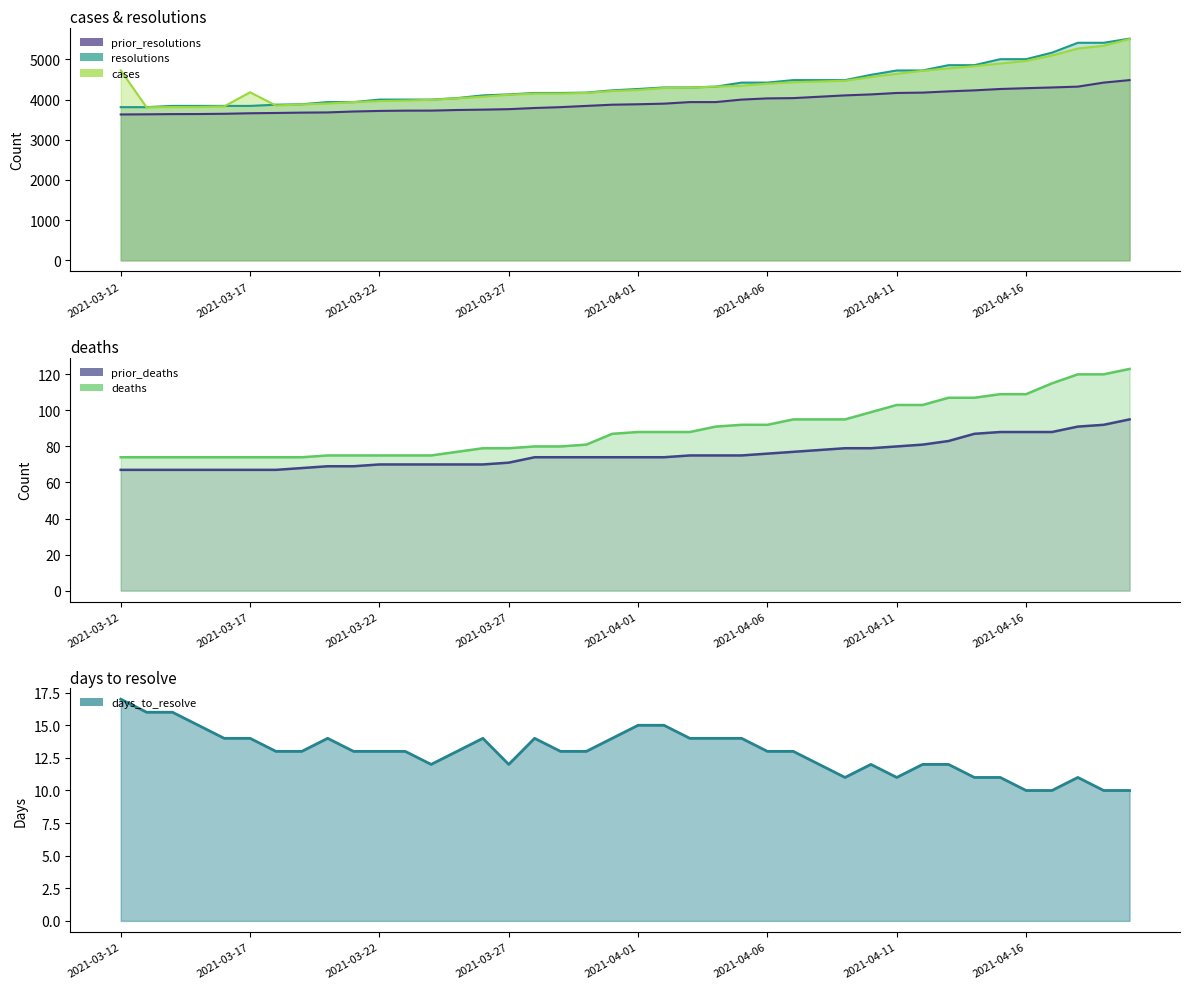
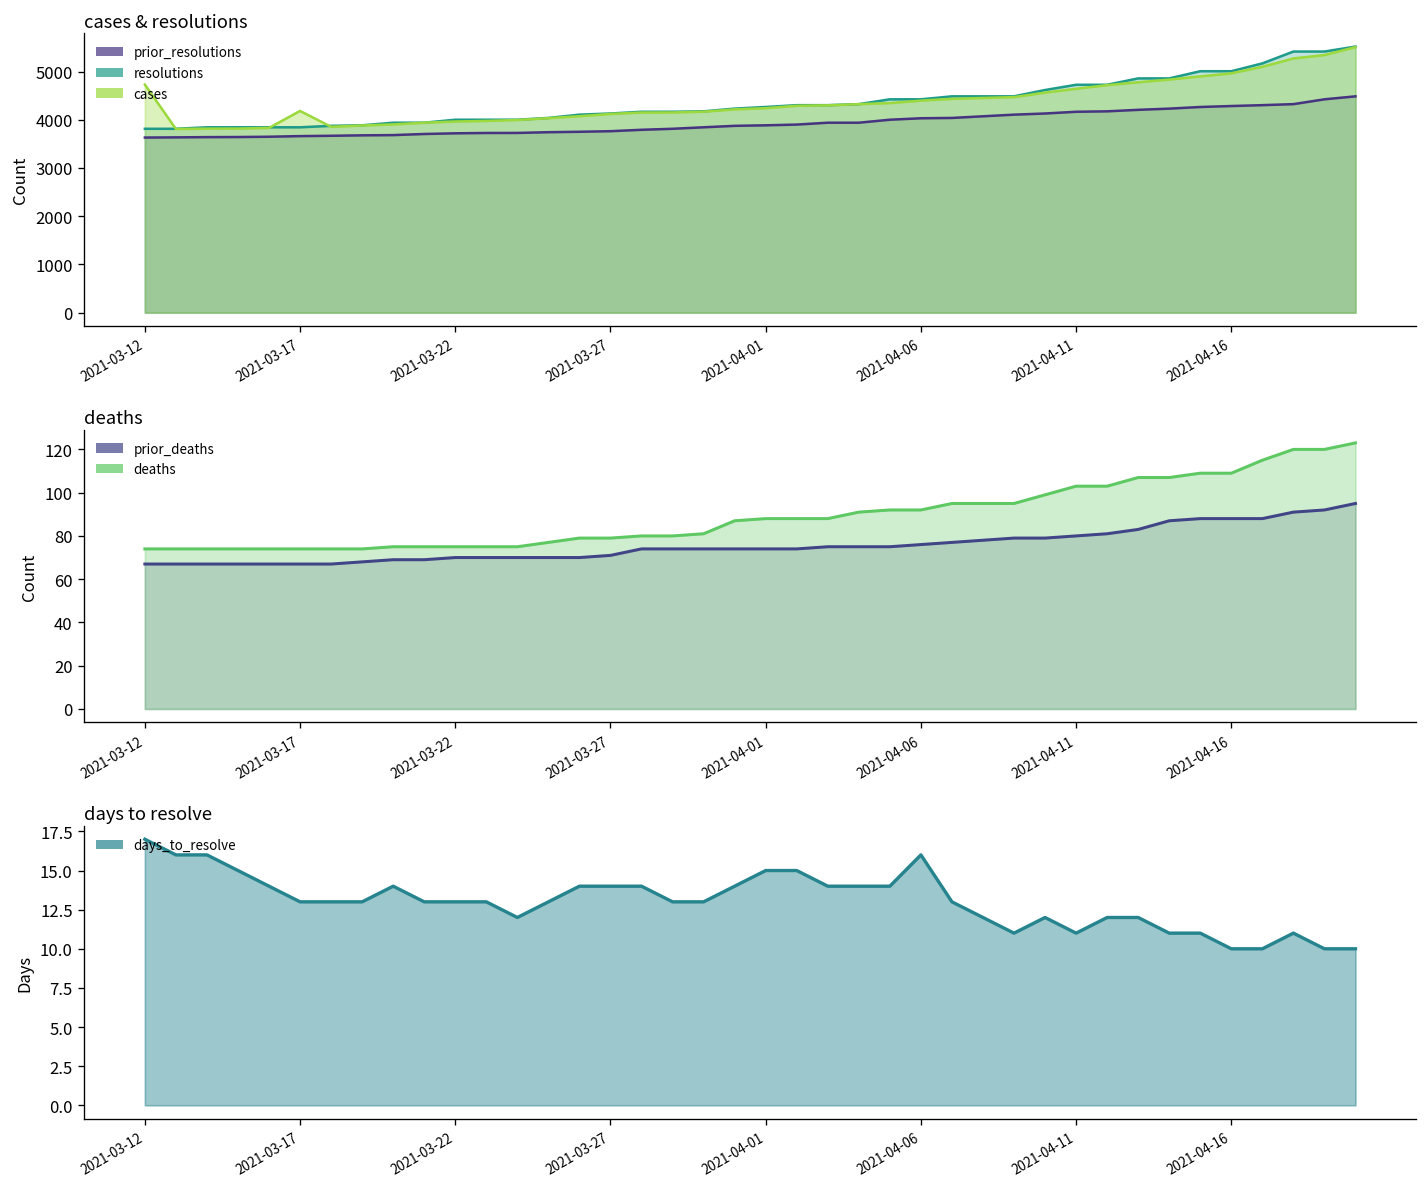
days to resolve, 2021-03-17: 14 -> 13
days to resolve, 2021-03-27: 12 -> 14
days to resolve, 2021-04-06: 13 -> 16
